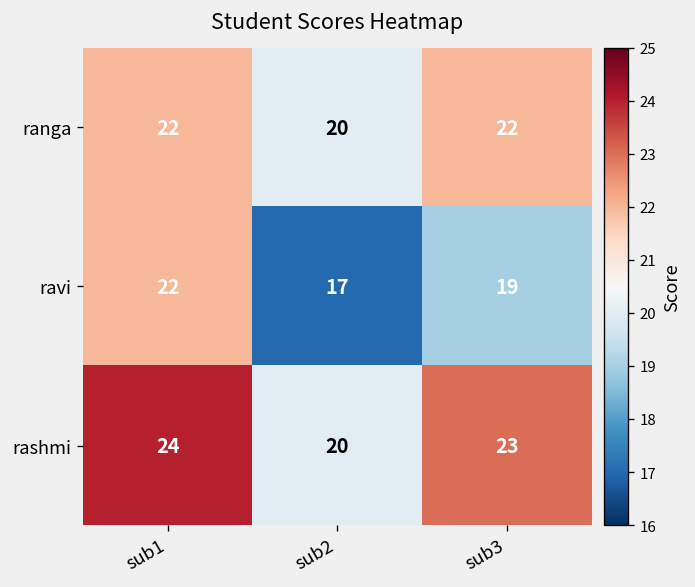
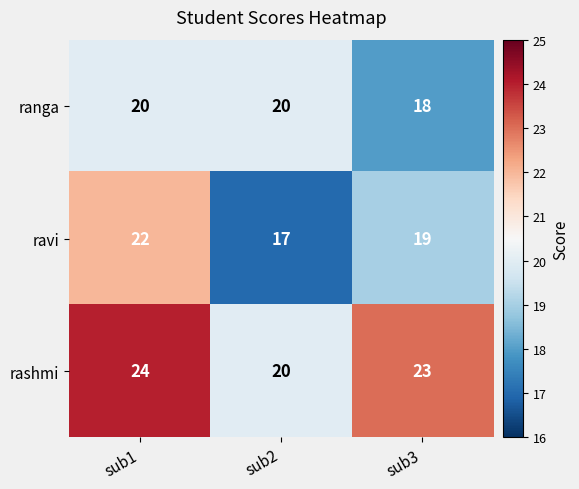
ranga, sub1: 22 -> 20
ranga, sub3: 22 -> 18
